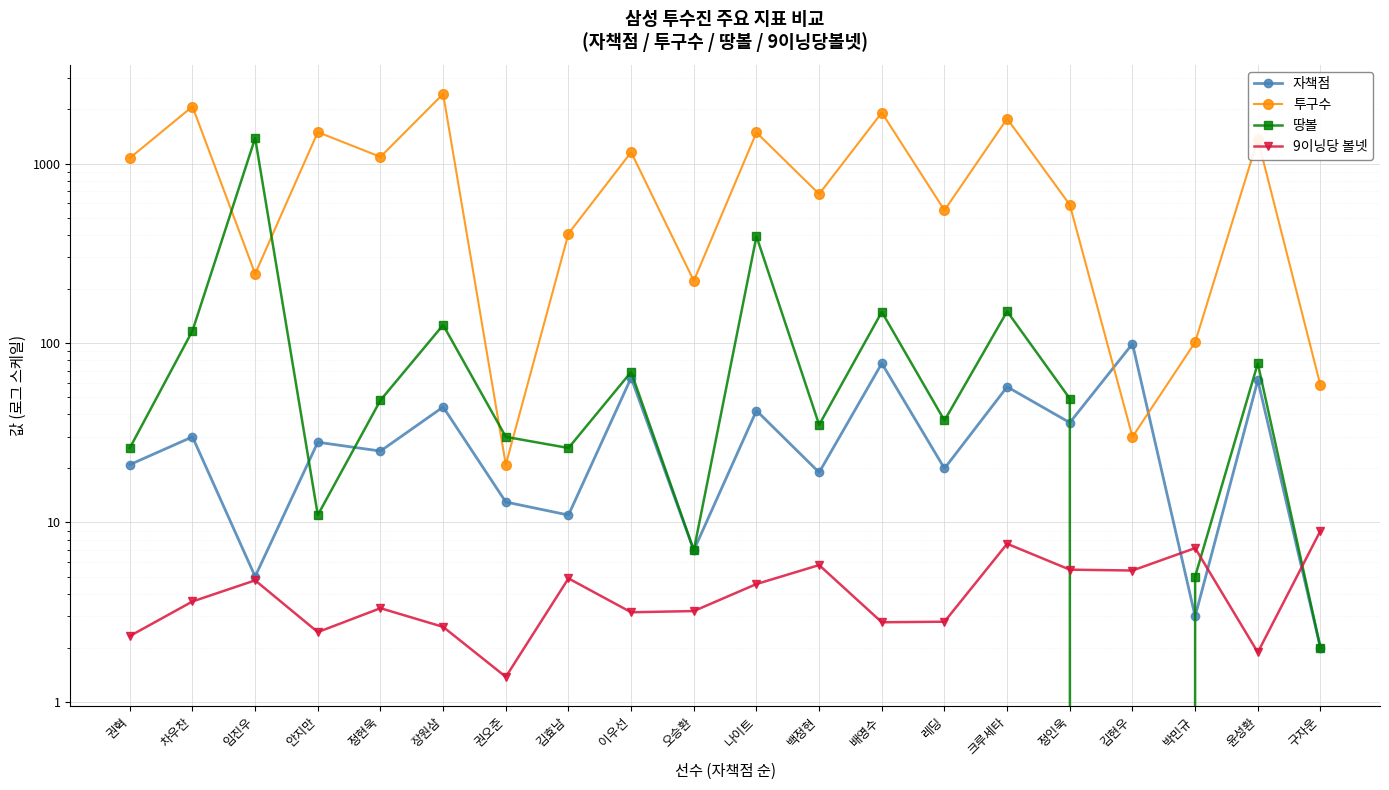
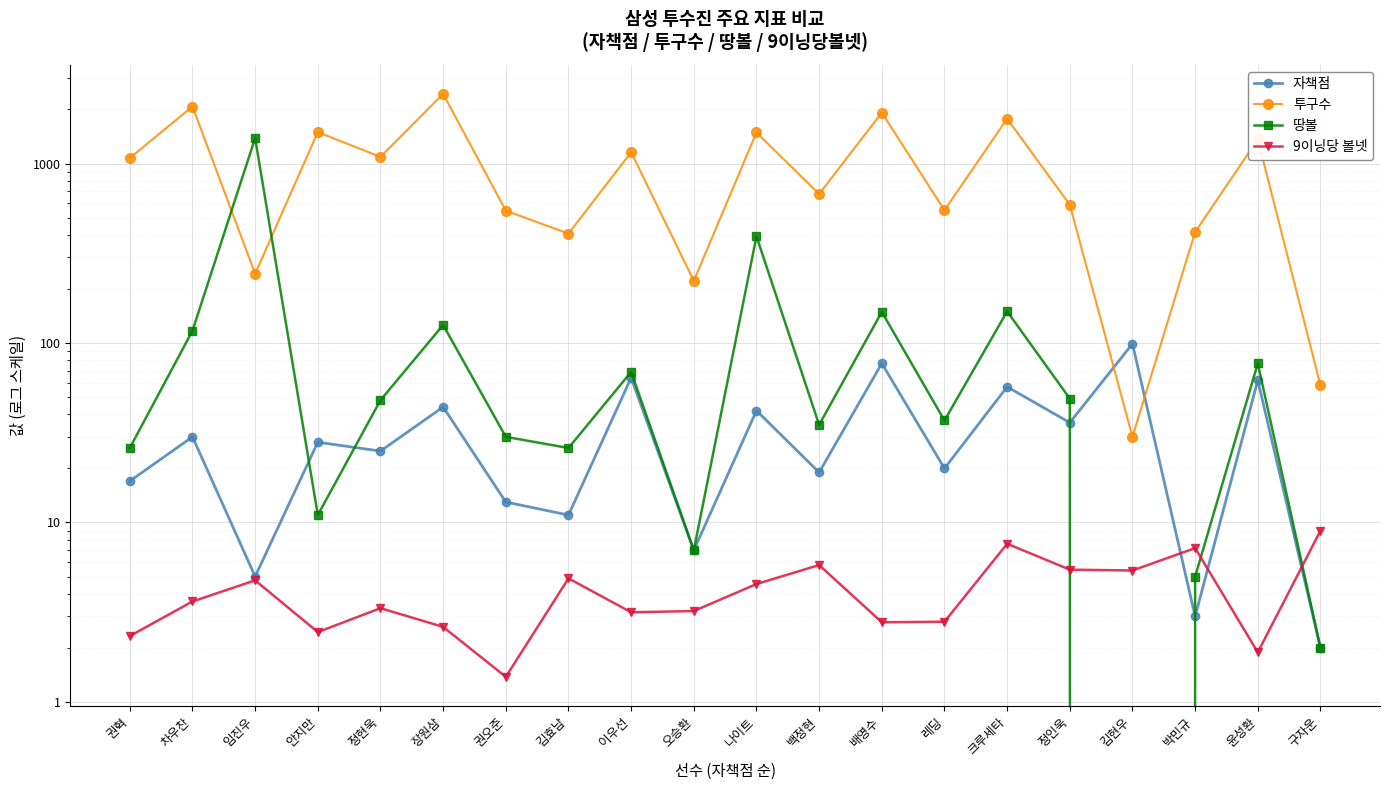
자책점, 권혁: 21 -> 17
투구수, 권오준: 21 -> 550
투구수, 박민규: 100 -> 420
